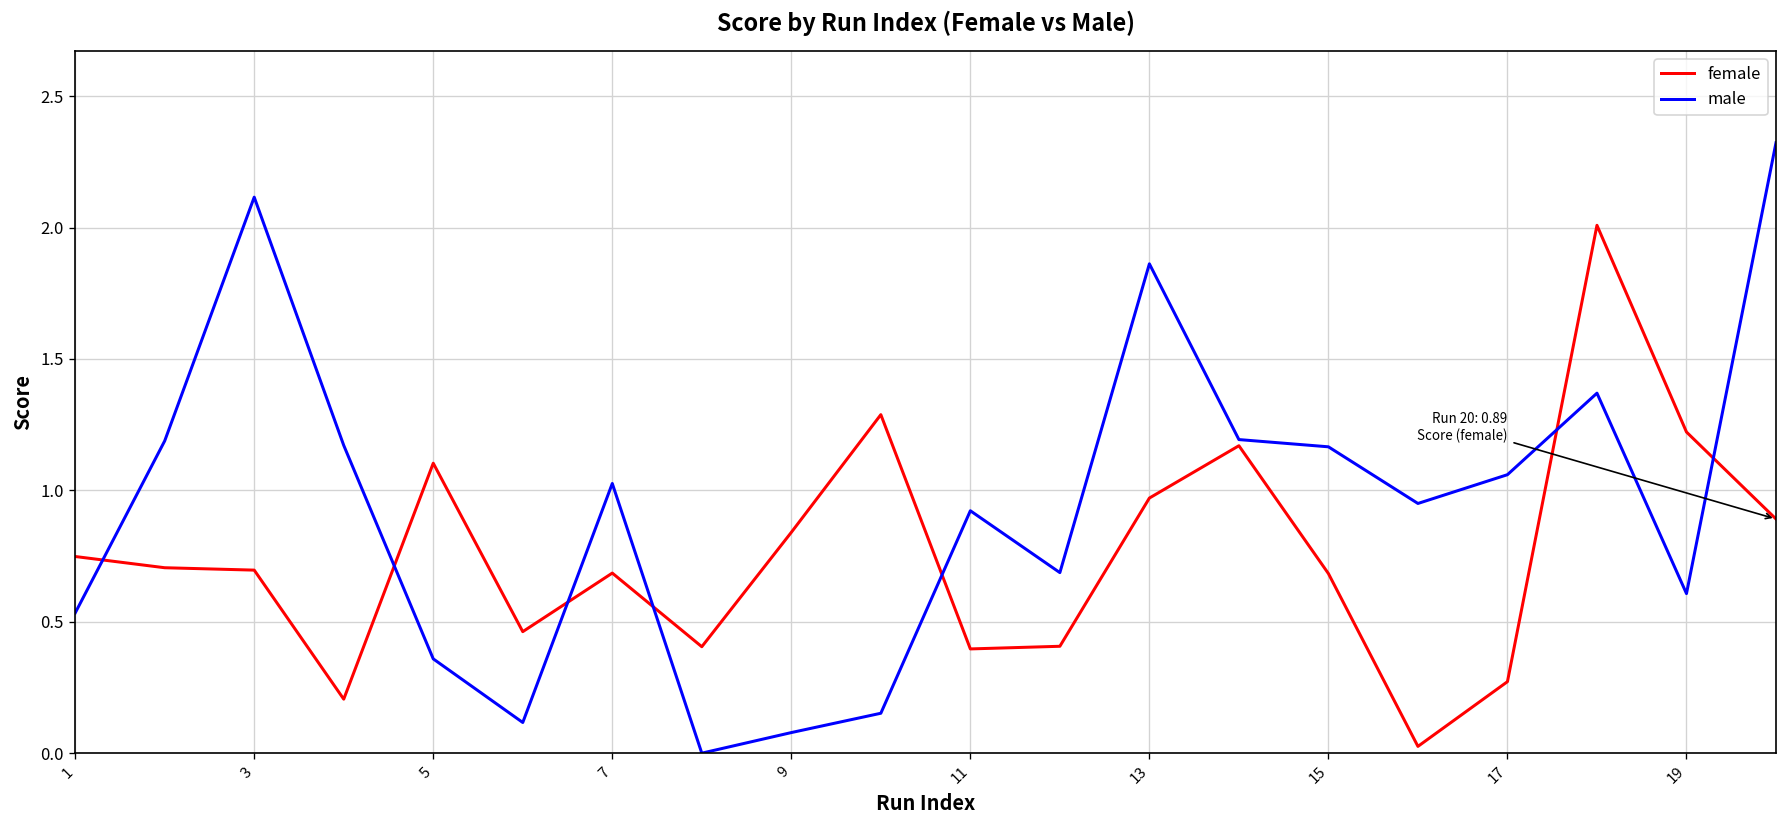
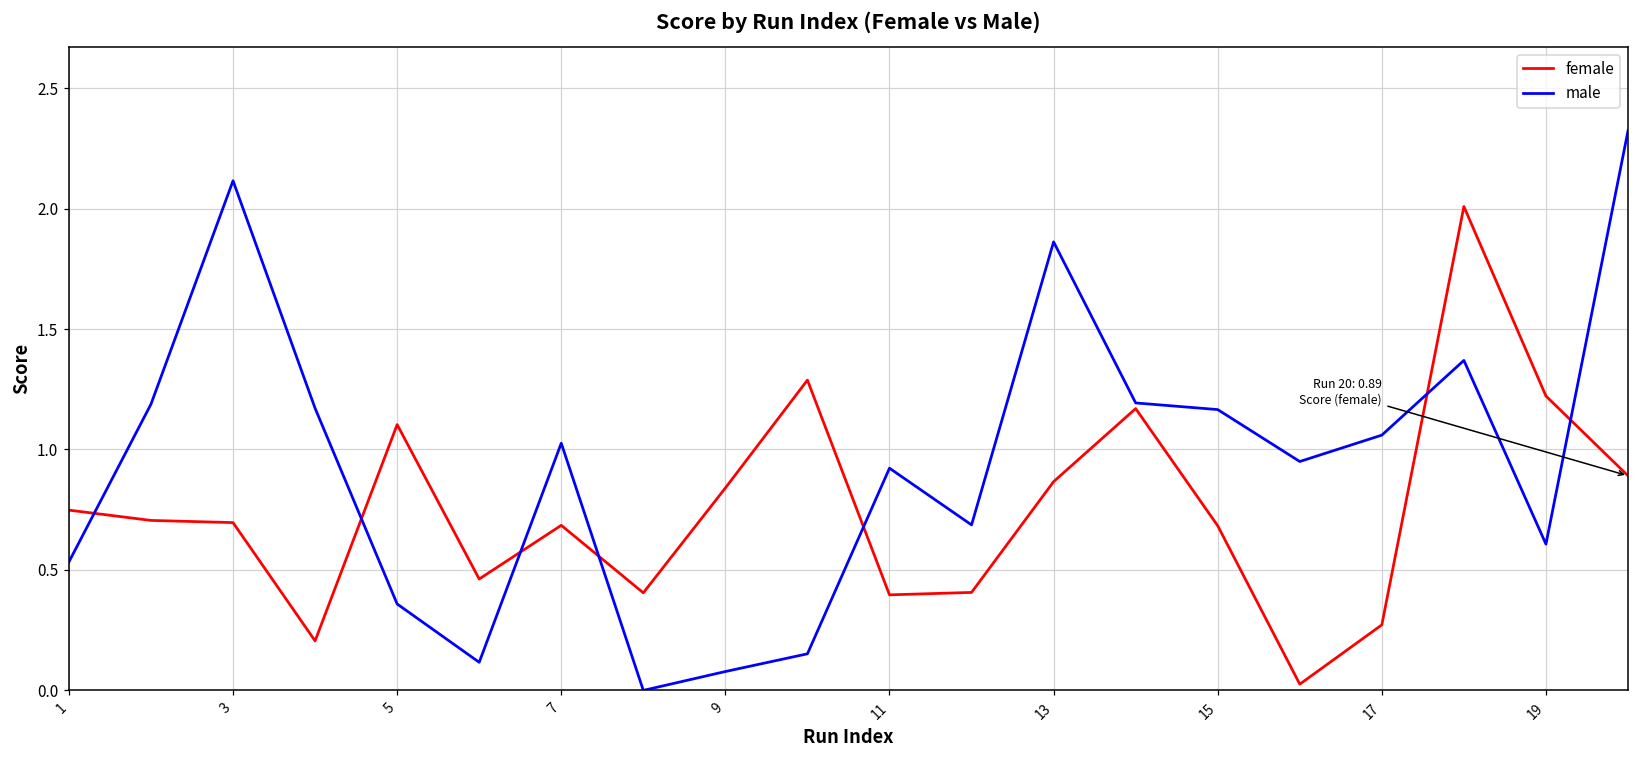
female, 13: 0.97 -> 0.87
